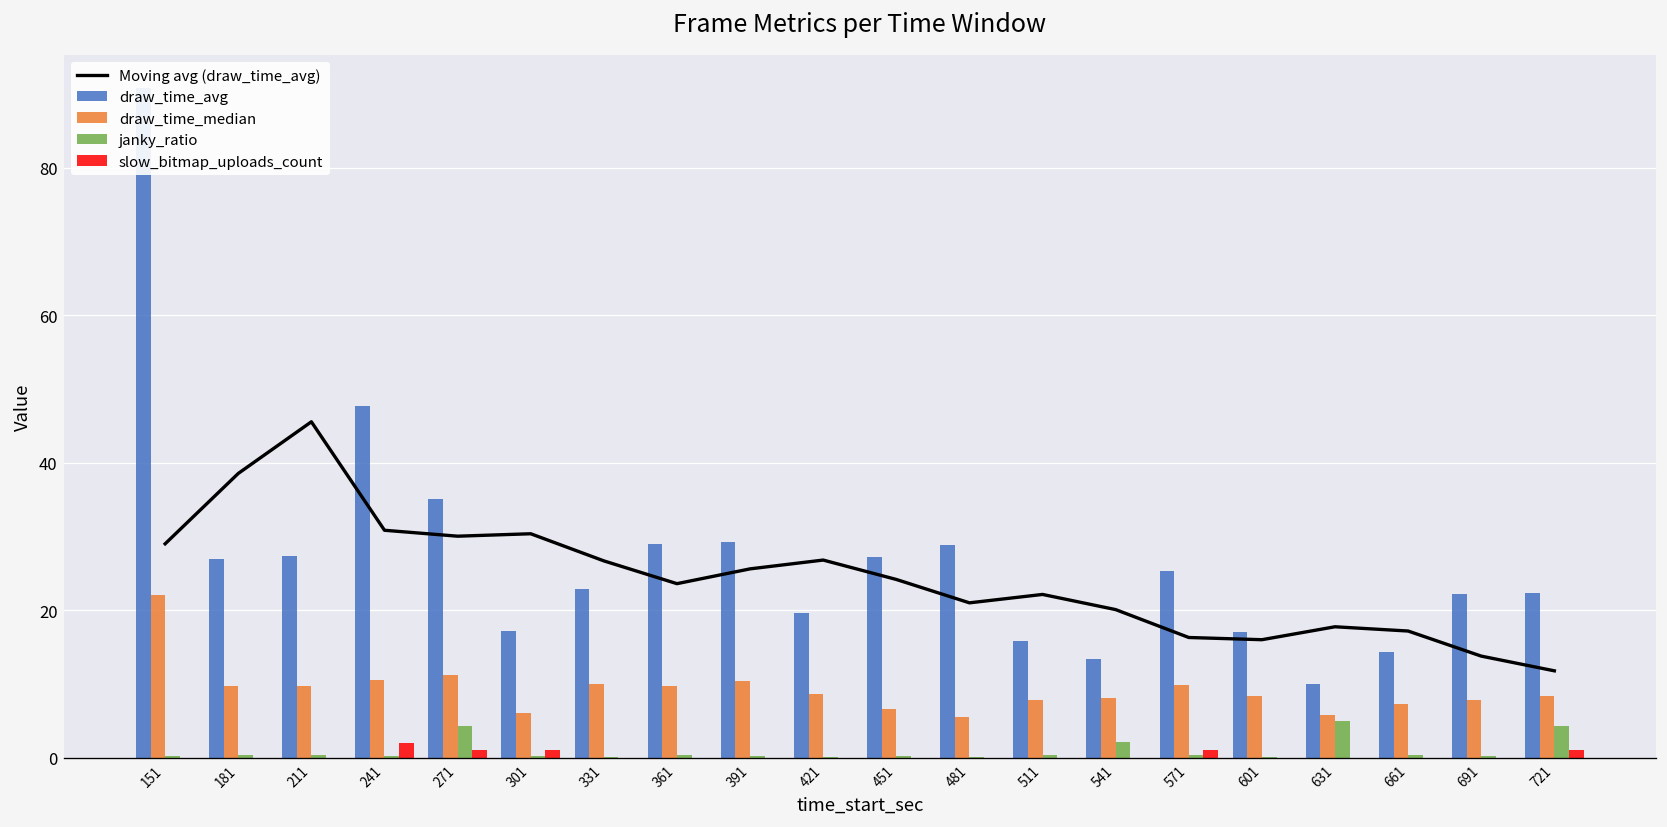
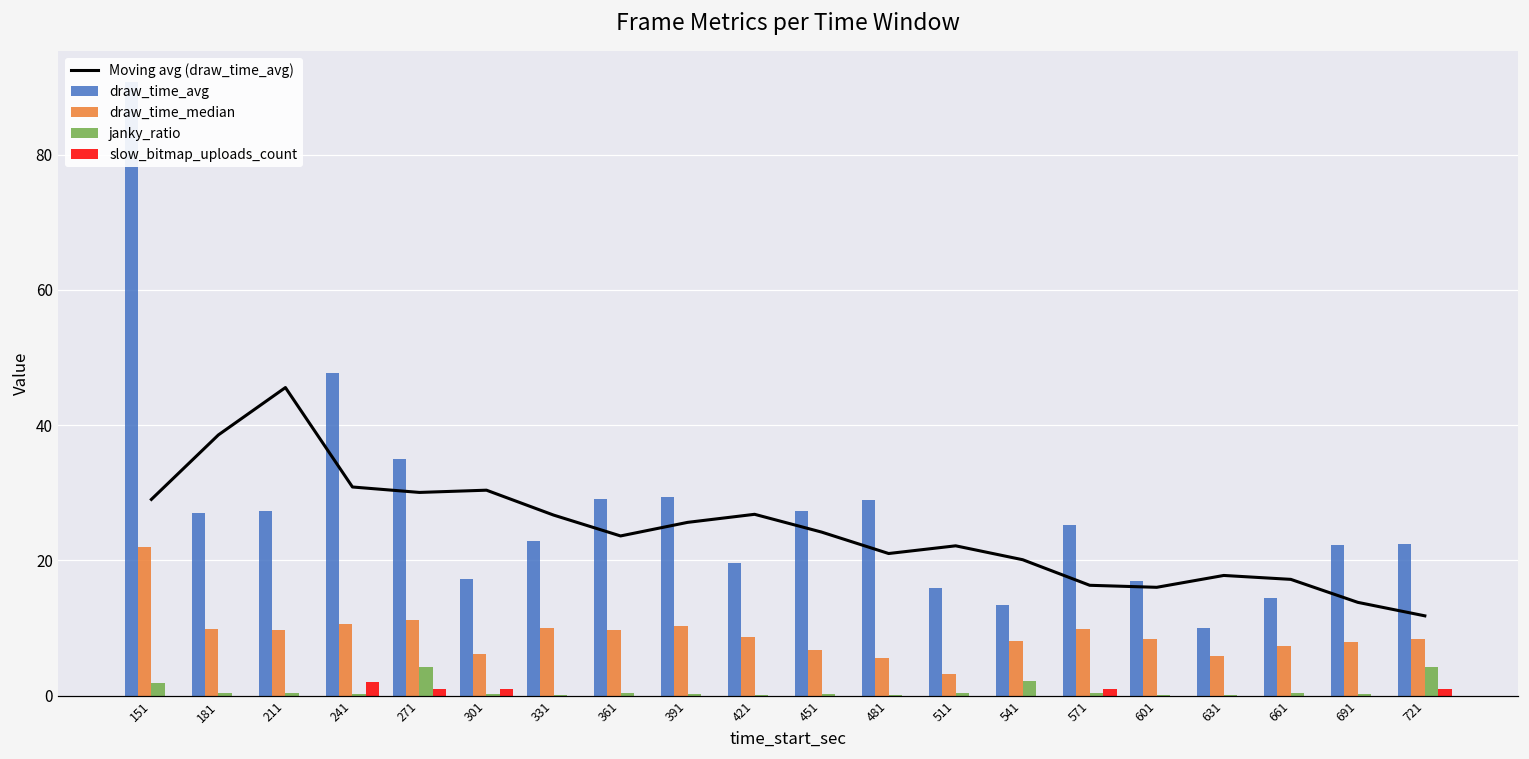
janky_ratio, 151: 0 -> 2
draw_time_median, 511: 8 -> 3
janky_ratio, 631: 5 -> 0
